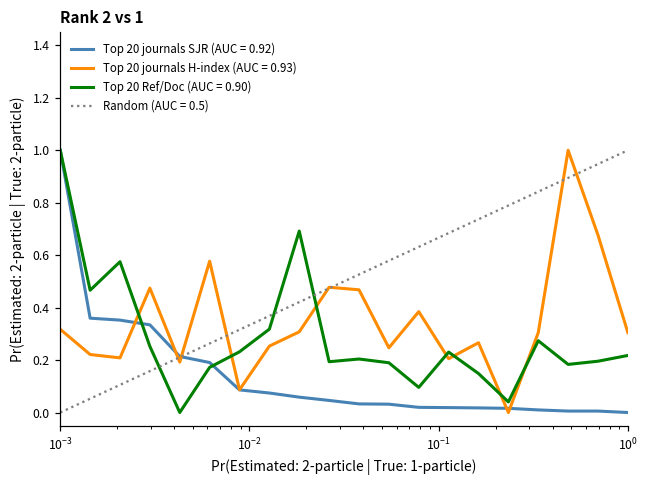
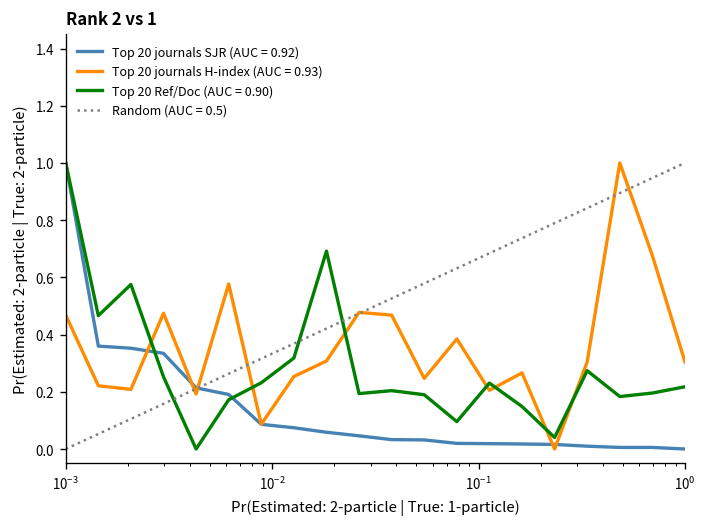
Top 20 journals H-index (AUC = 0.93), 10^-3: 0.32 -> 0.47
